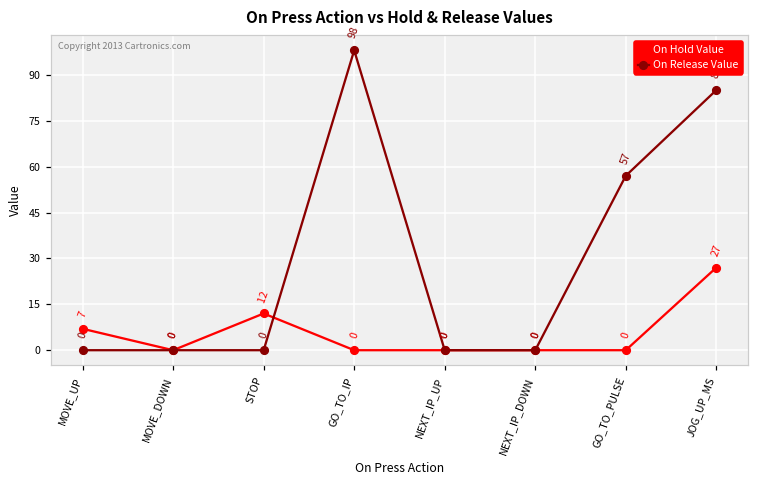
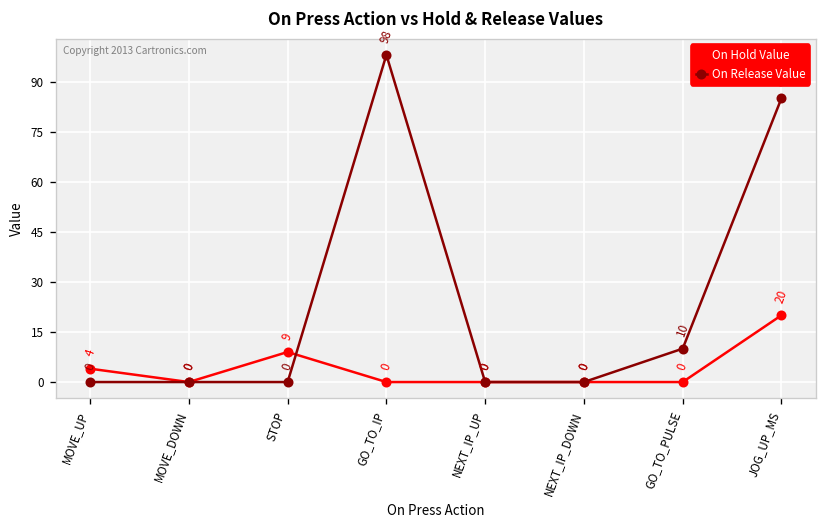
On Hold Value, MOVE_UP: 7 -> 4
On Hold Value, STOP: 12 -> 9
On Release Value, GO_TO_PULSE: 57 -> 10
On Hold Value, JOG_UP_MS: 27 -> 20
